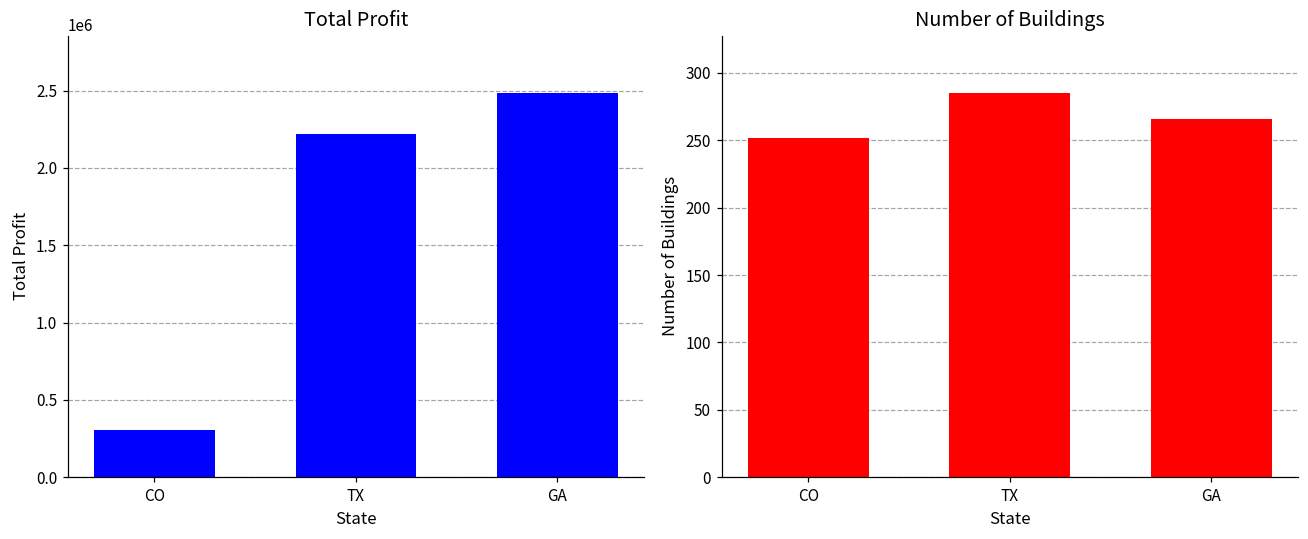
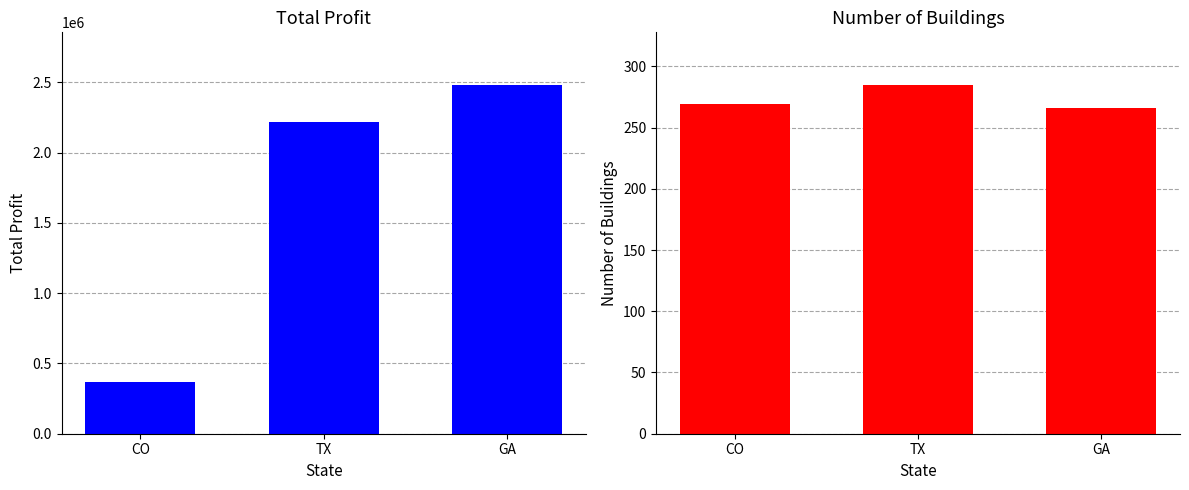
Total Profit, CO: 300000 -> 370000
Number of Buildings, CO: 252 -> 269
